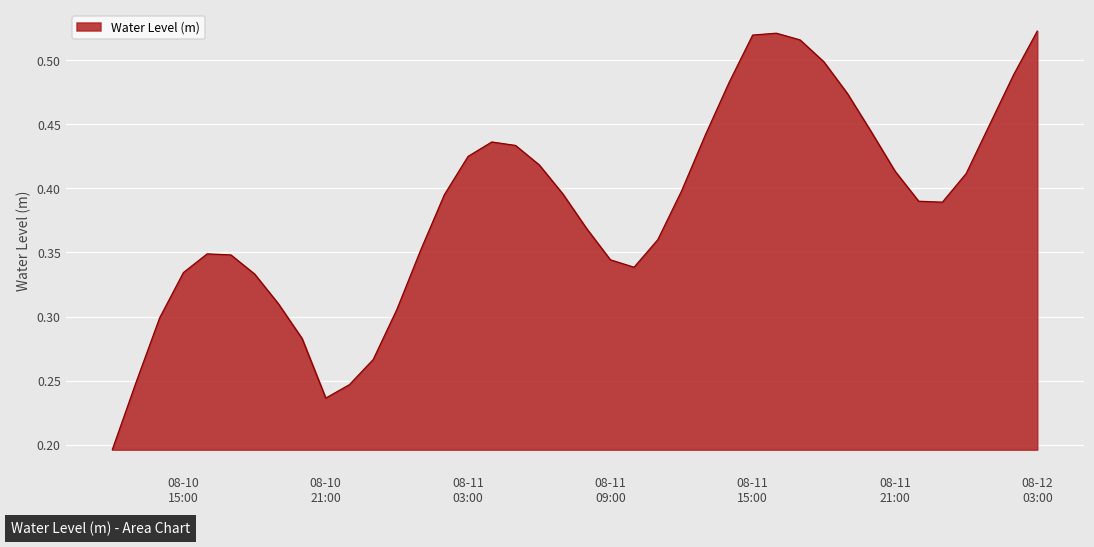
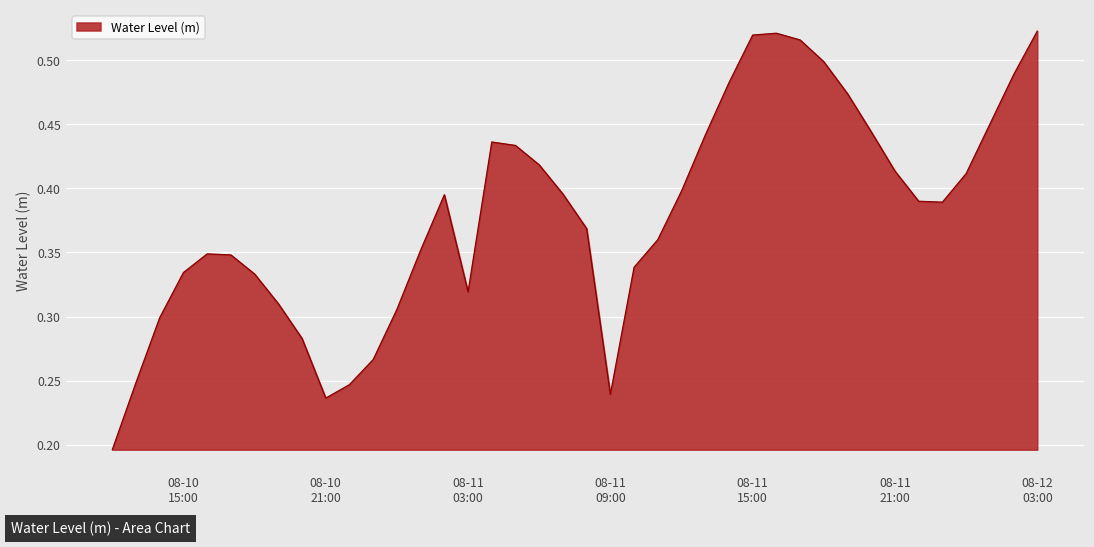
08-11 03:00: 0.425 -> 0.319
08-11 09:00: 0.344 -> 0.239
